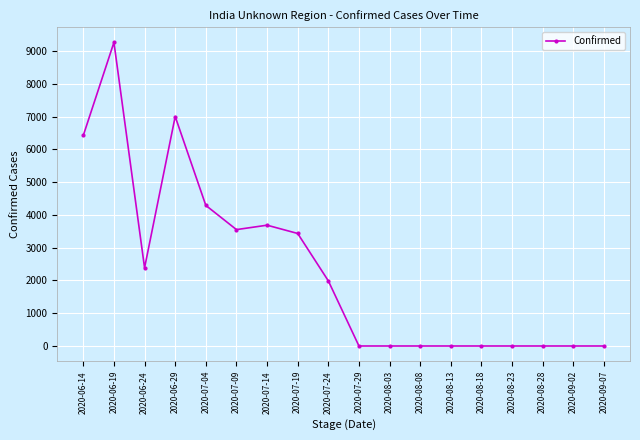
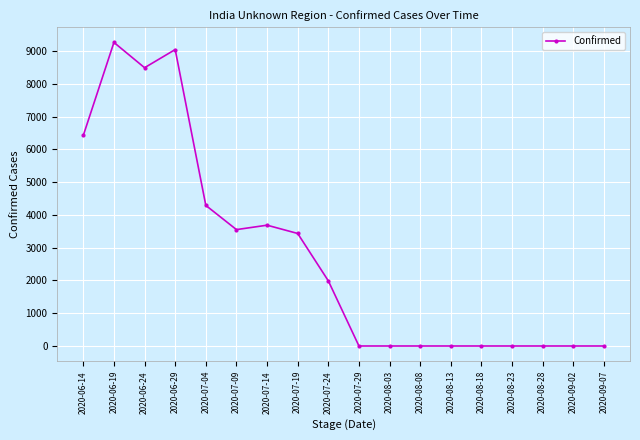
2020-06-24: 2400 -> 8500
2020-06-29: 7000 -> 9000
